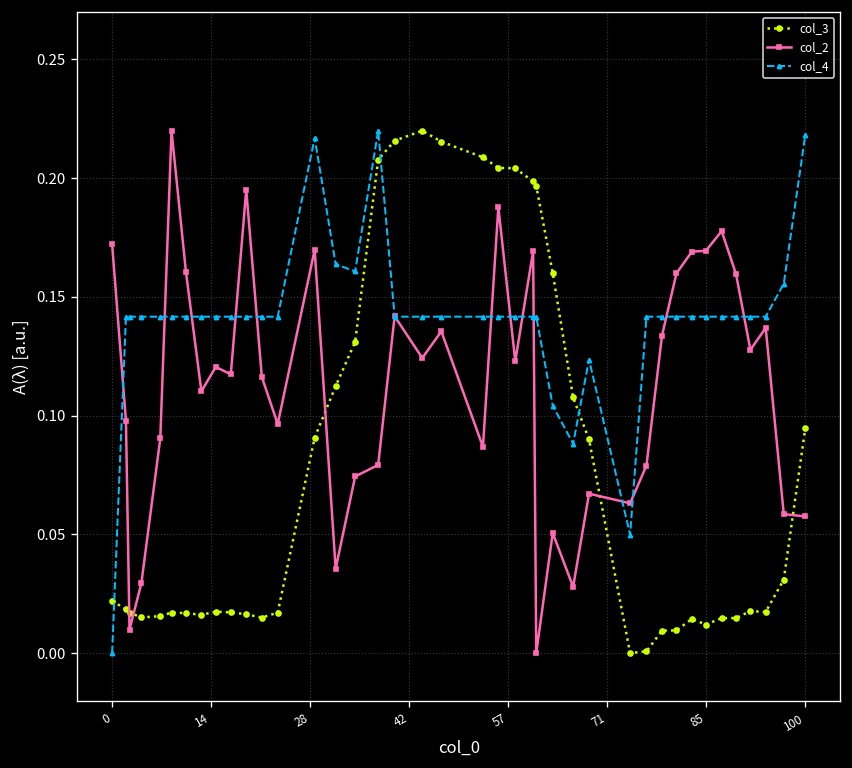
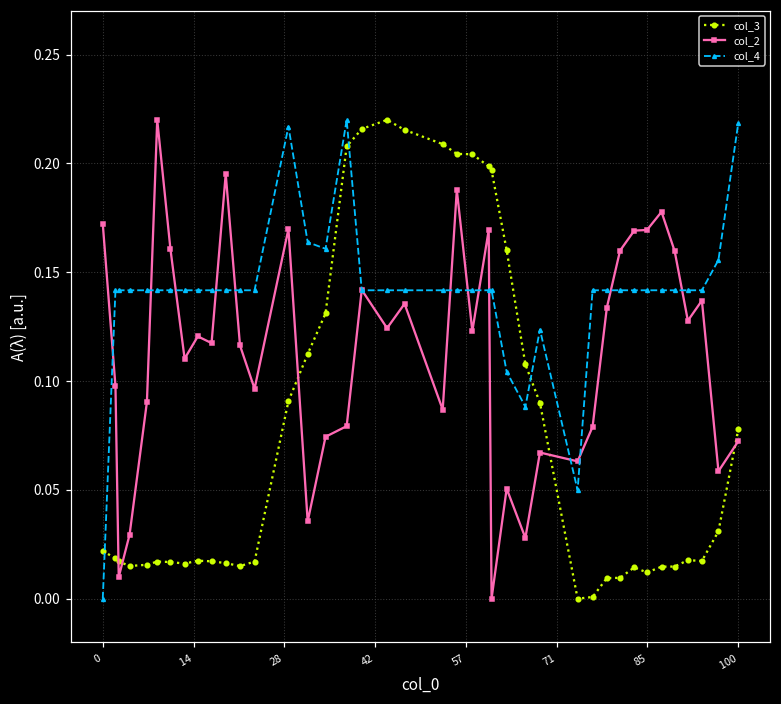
col_3, 100: 0.095 -> 0.078
col_2, 100: 0.058 -> 0.072
